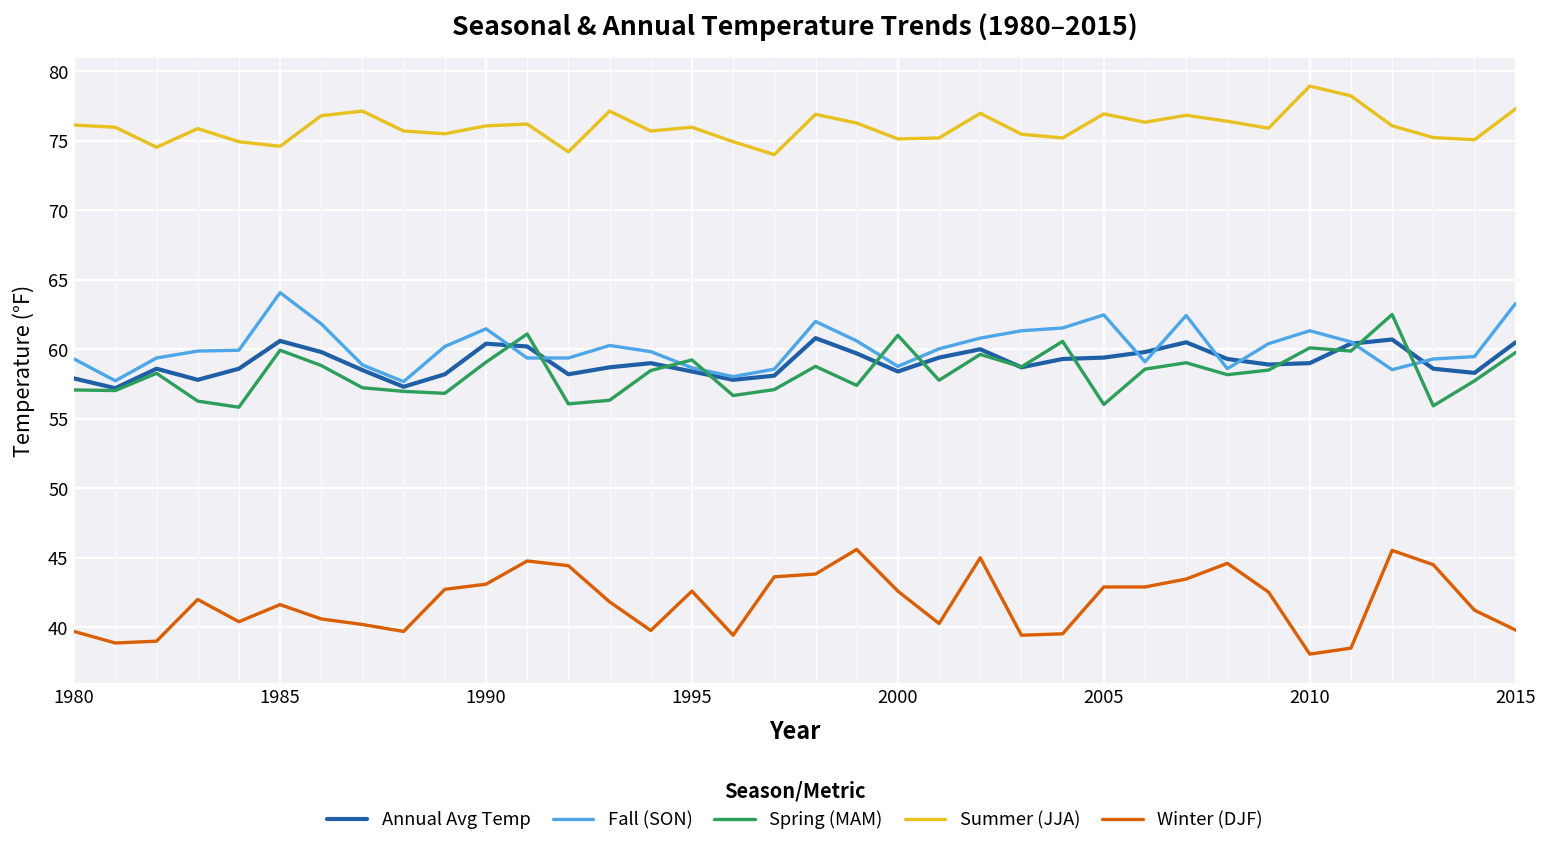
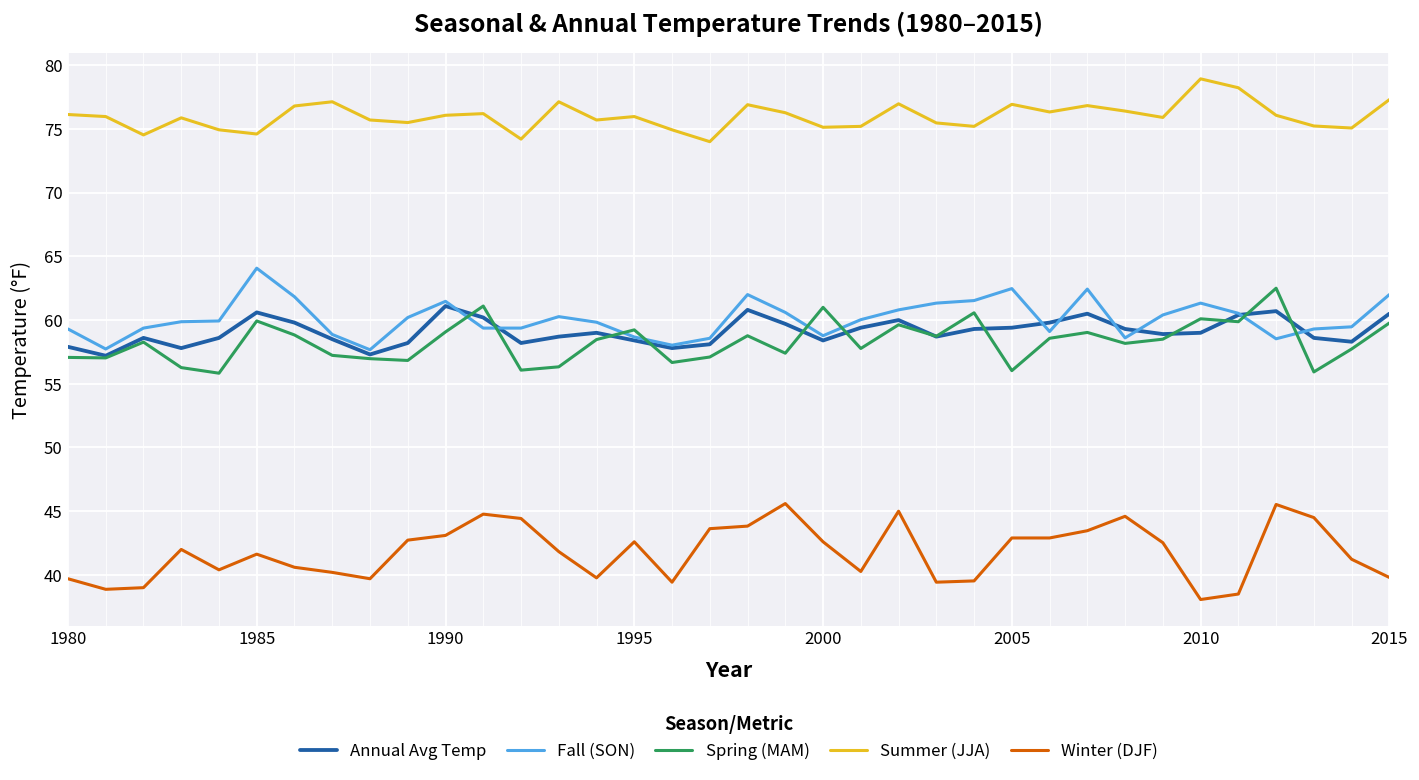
Annual Avg Temp, 1990: 60.4 -> 61.1
Fall (SON), 2015: 63.3 -> 62.0
